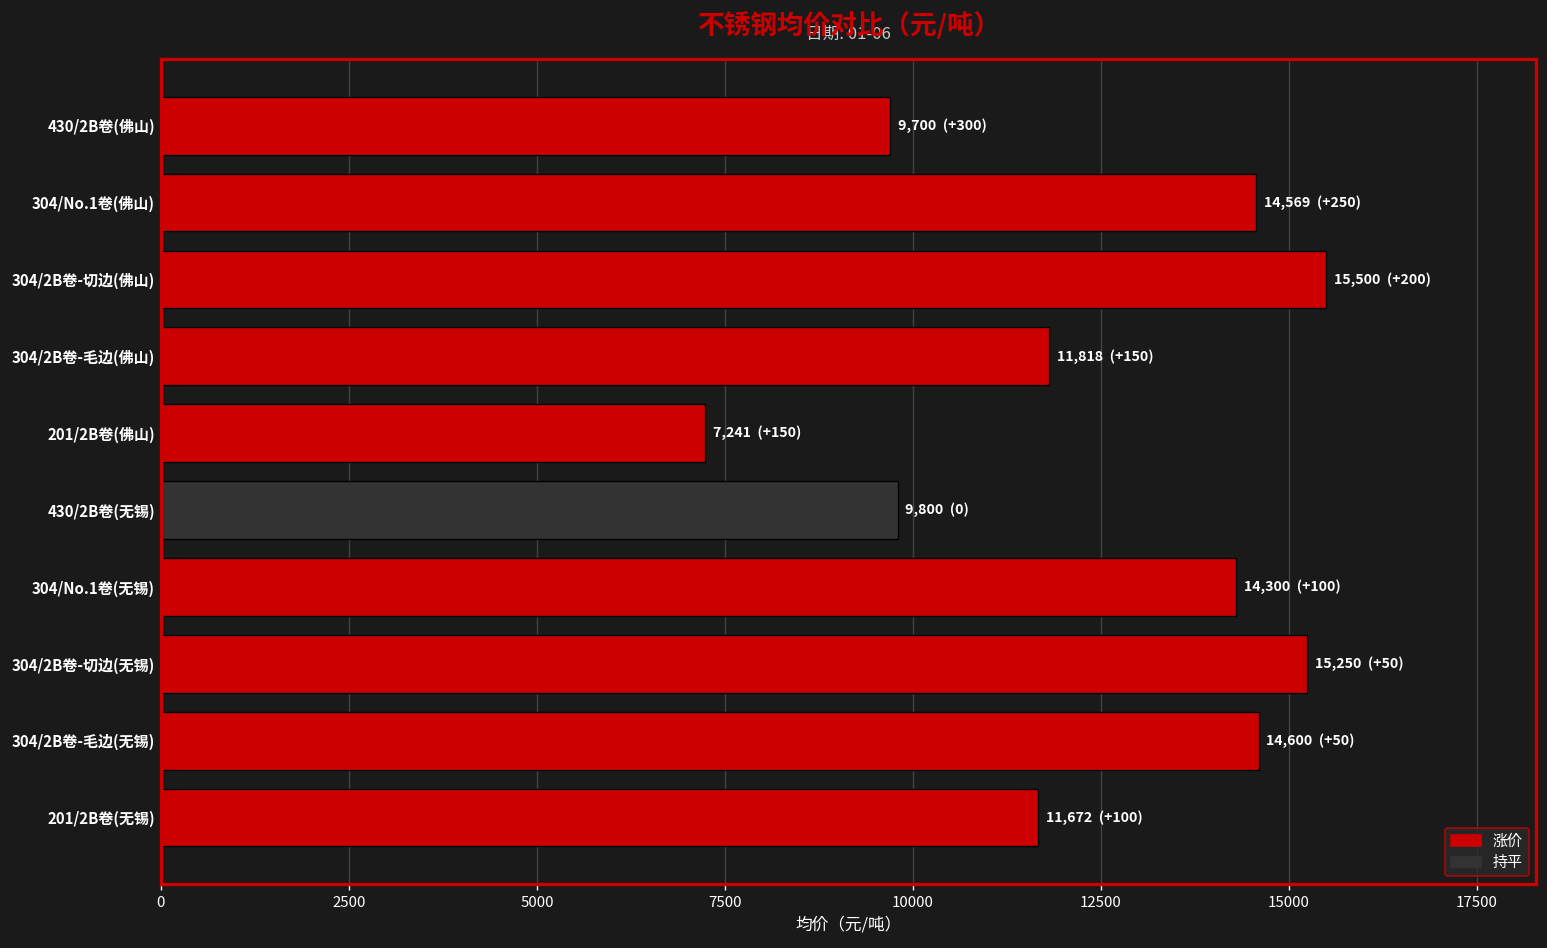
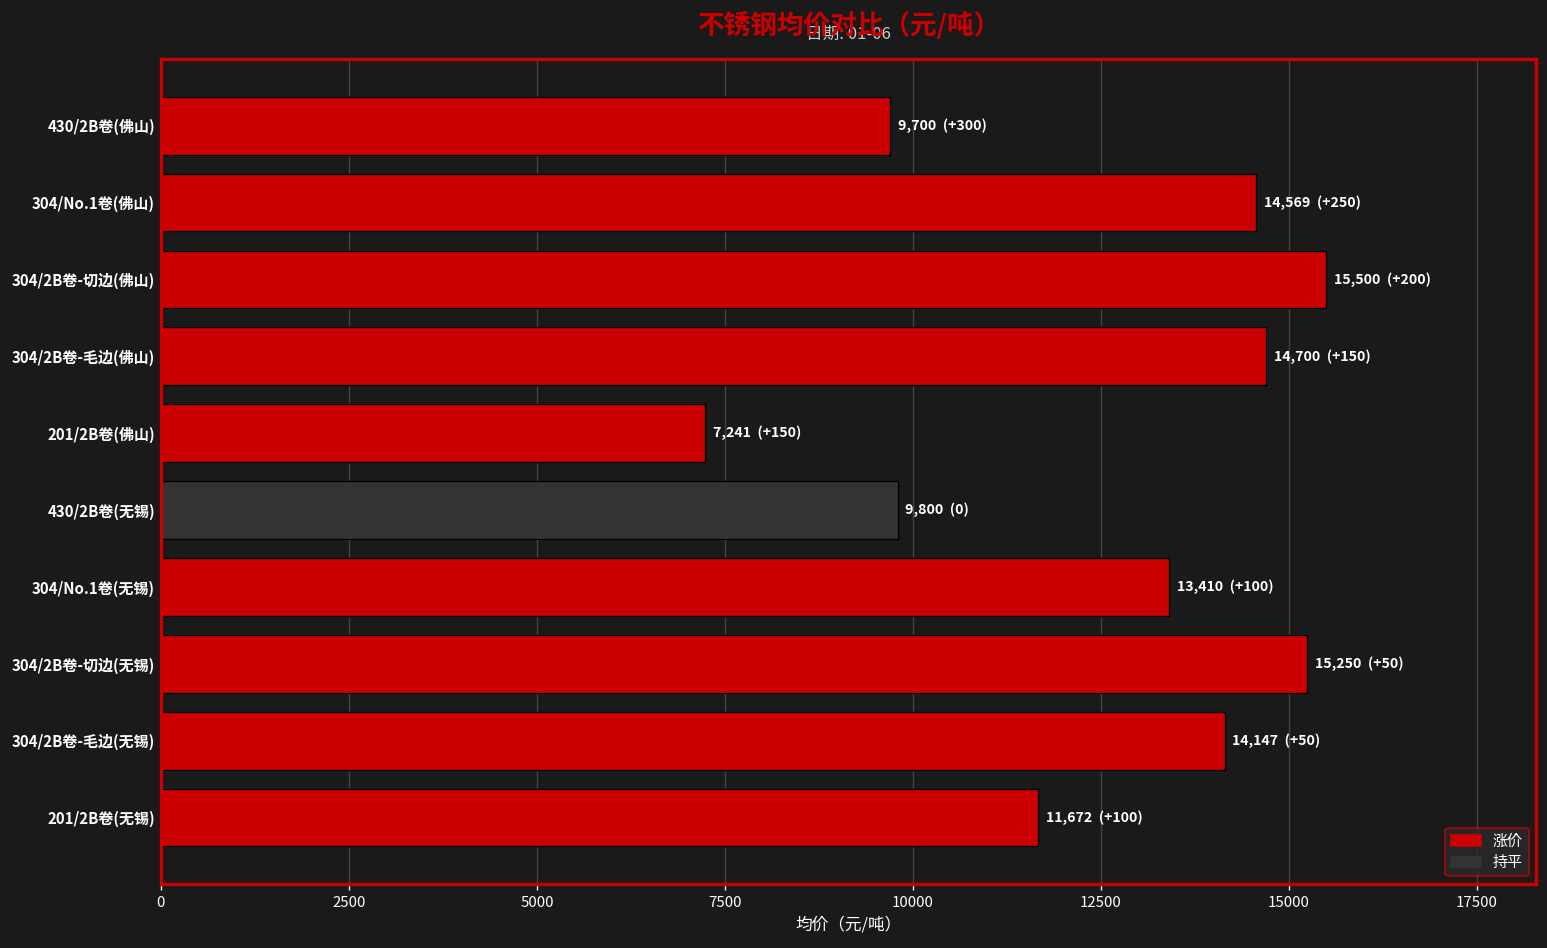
304/2B卷-毛边(佛山): 11,818 -> 14,700
304/No.1卷(无锡): 14,300 -> 13,410
304/2B卷-毛边(无锡): 14,600 -> 14,147
